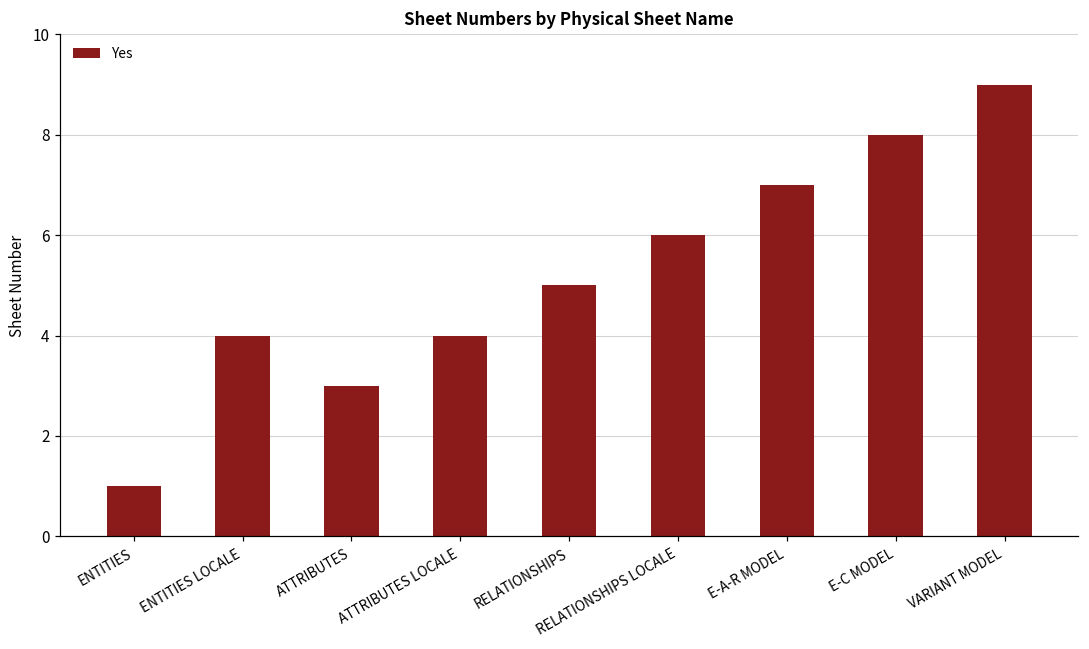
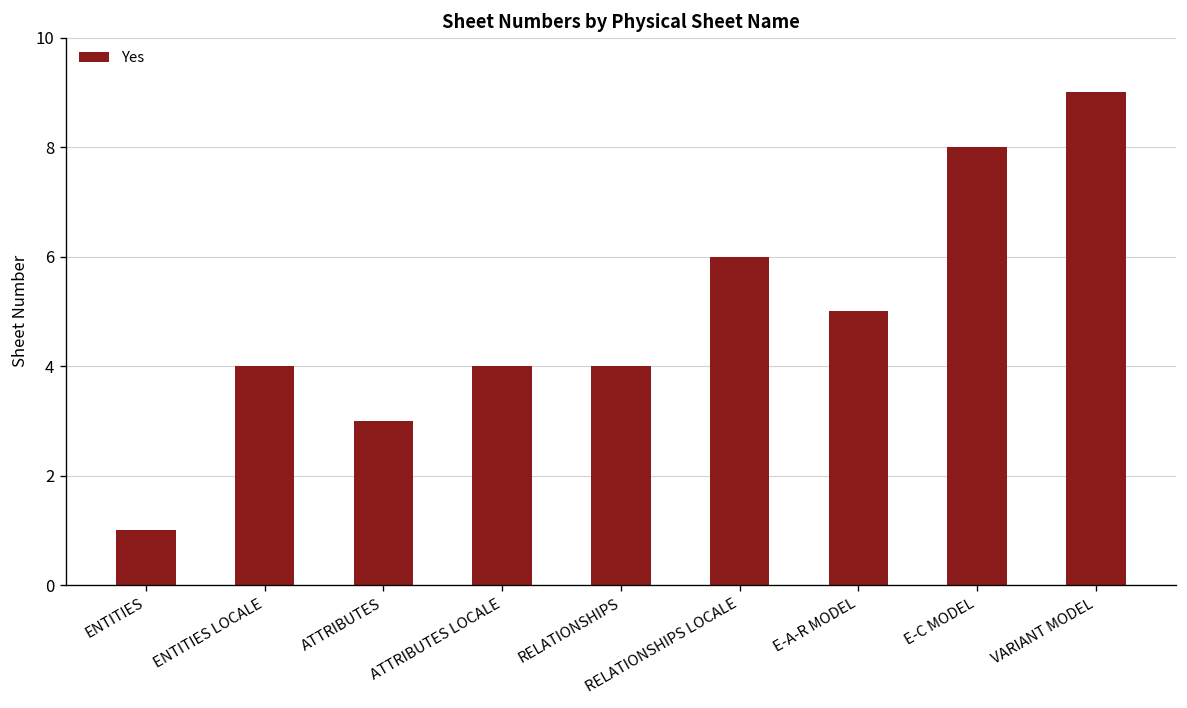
RELATIONSHIPS: 5 -> 4
E-A-R MODEL: 7 -> 5
